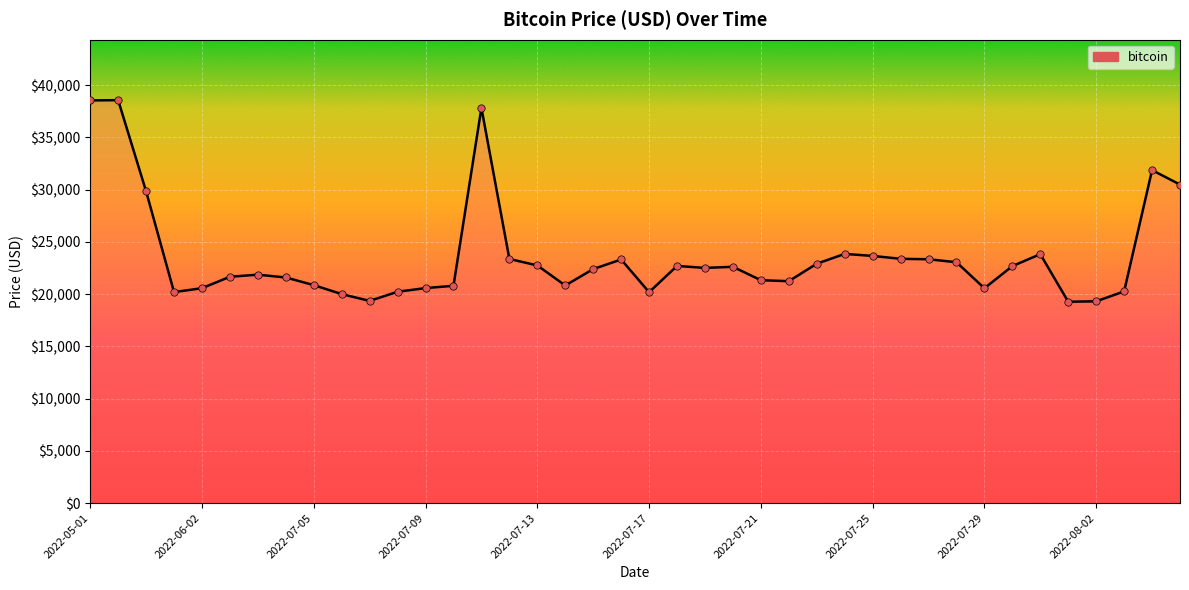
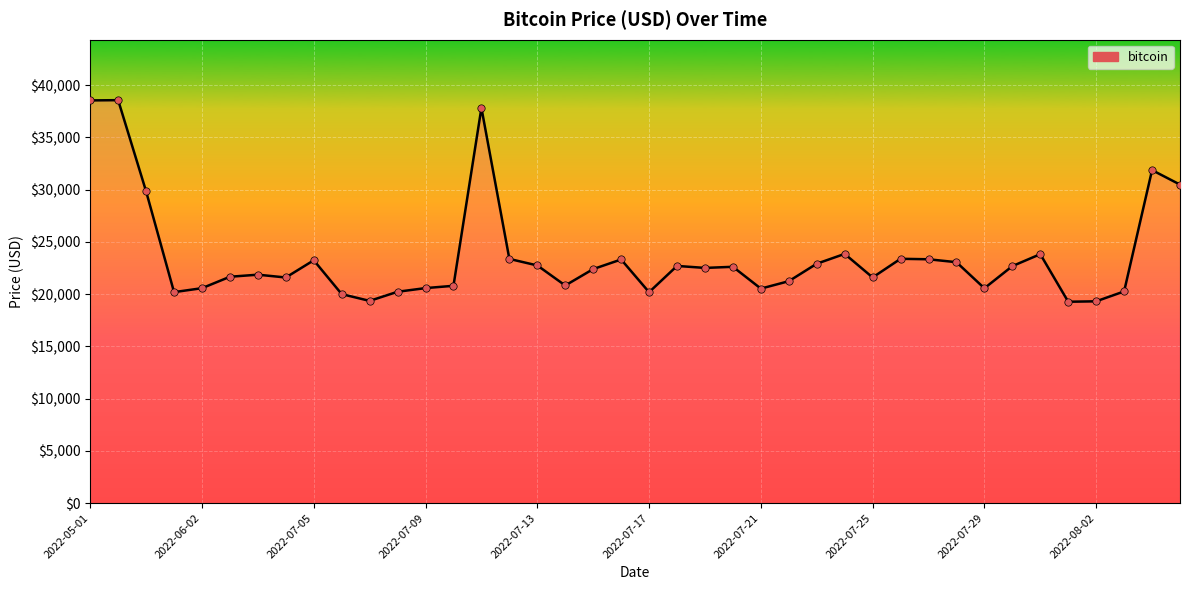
2022-07-05: $20,900 -> $23,200
2022-07-21: $21,300 -> $20,500
2022-07-25: $23,700 -> $21,600
